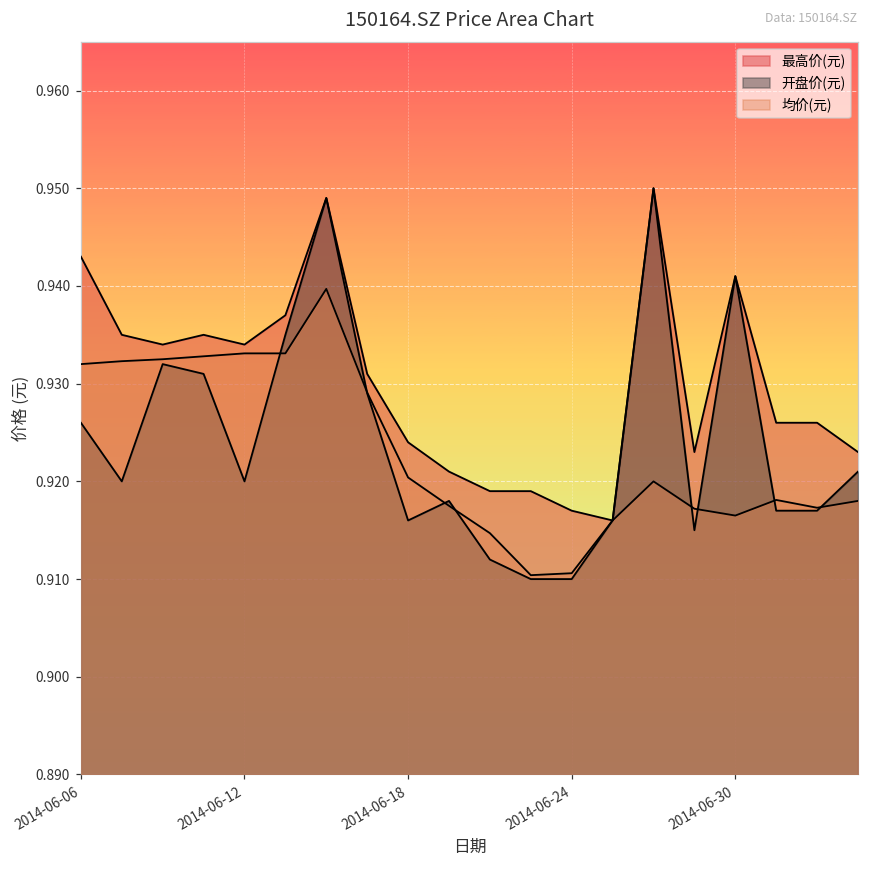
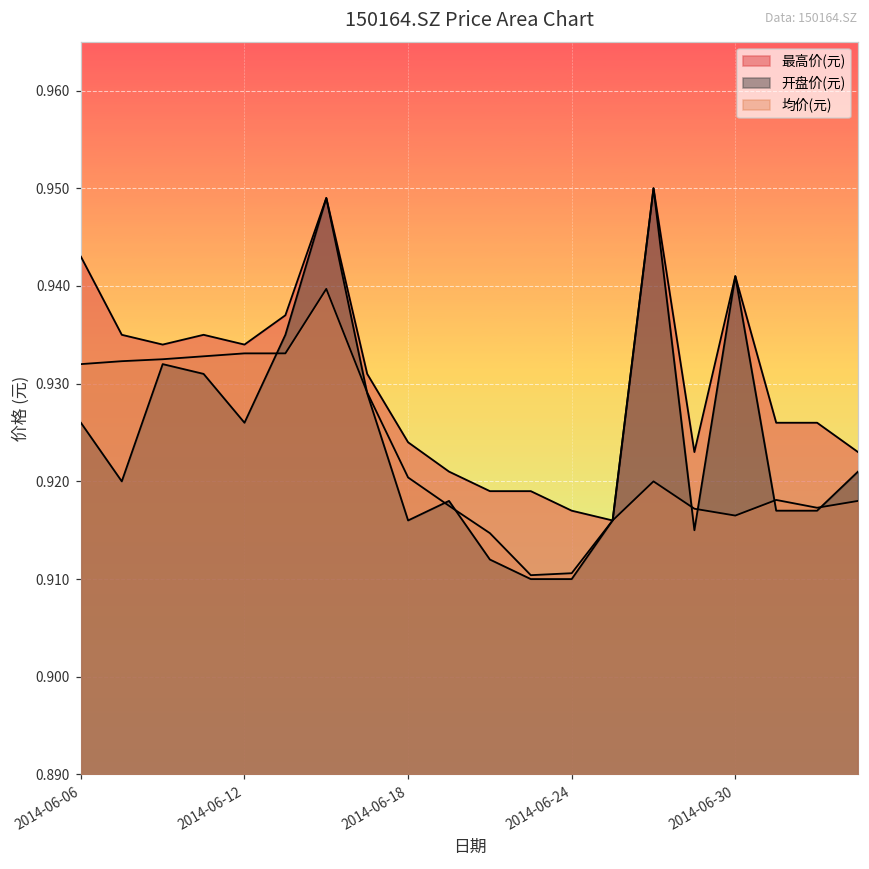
开盘价(元), 2014-06-12: 0.920 -> 0.926
